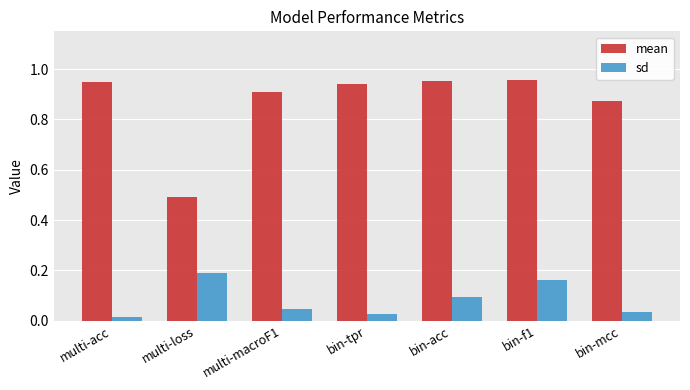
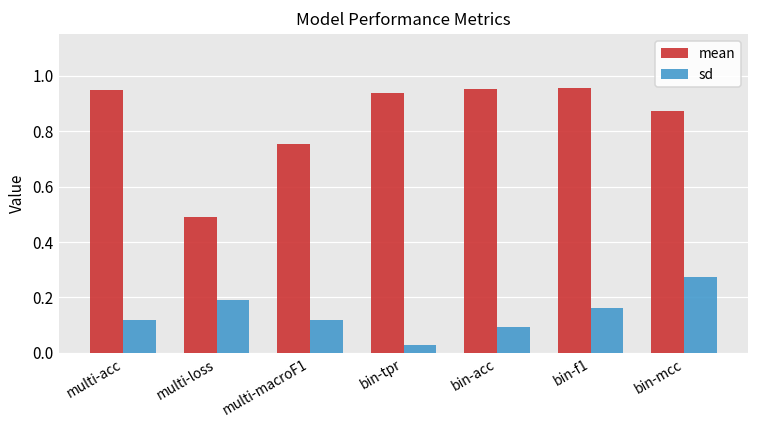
sd, multi-acc: 0.02 -> 0.12
mean, multi-macroF1: 0.91 -> 0.75
sd, multi-macroF1: 0.05 -> 0.12
sd, bin-mcc: 0.04 -> 0.27
